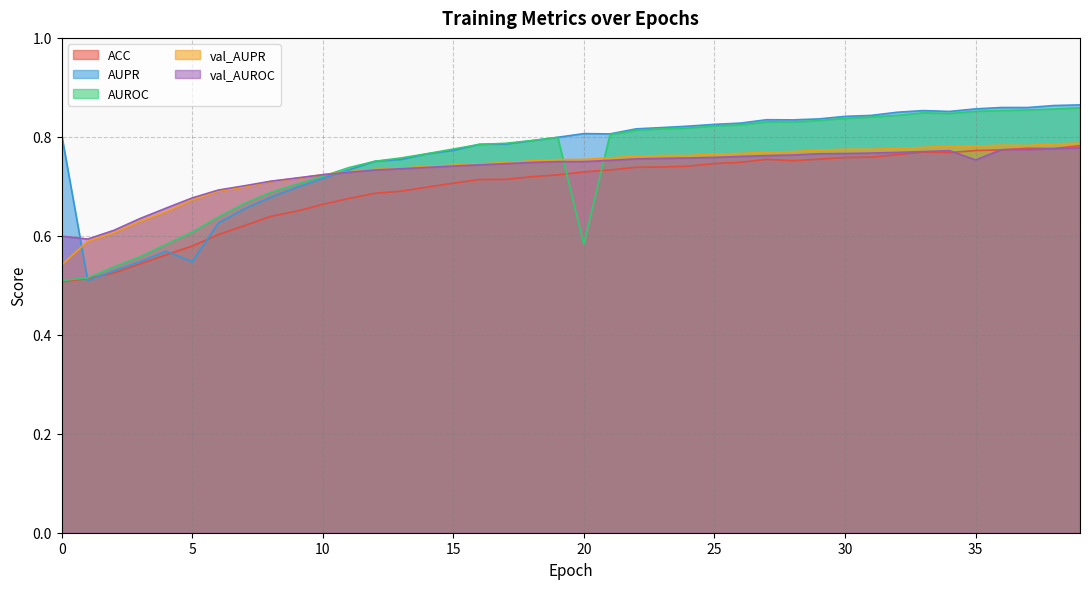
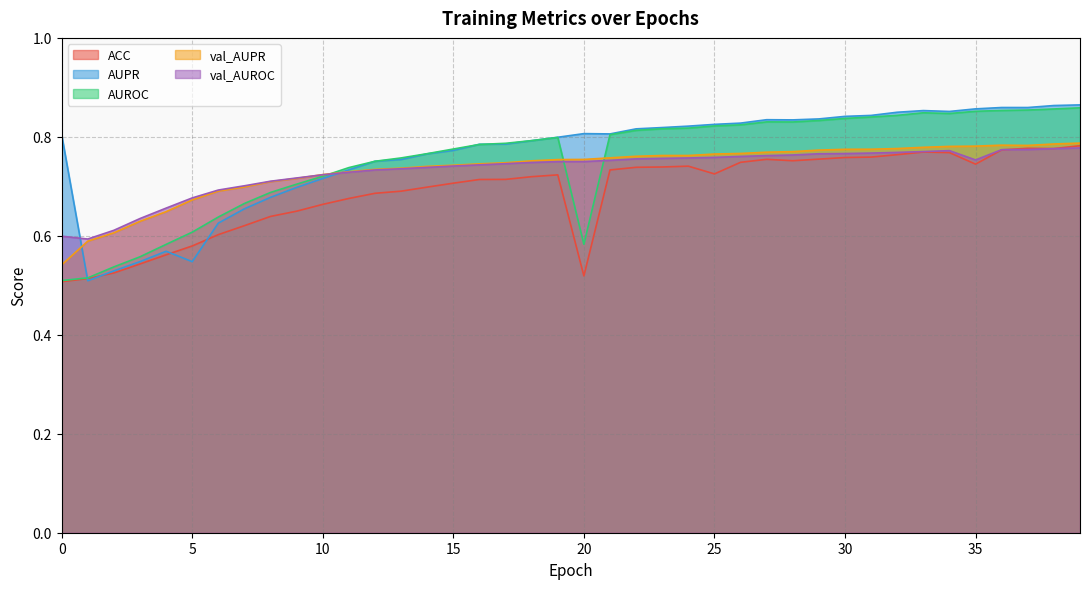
ACC, 20: 0.73 -> 0.52
ACC, 25: 0.75 -> 0.73
ACC, 35: 0.77 -> 0.74
